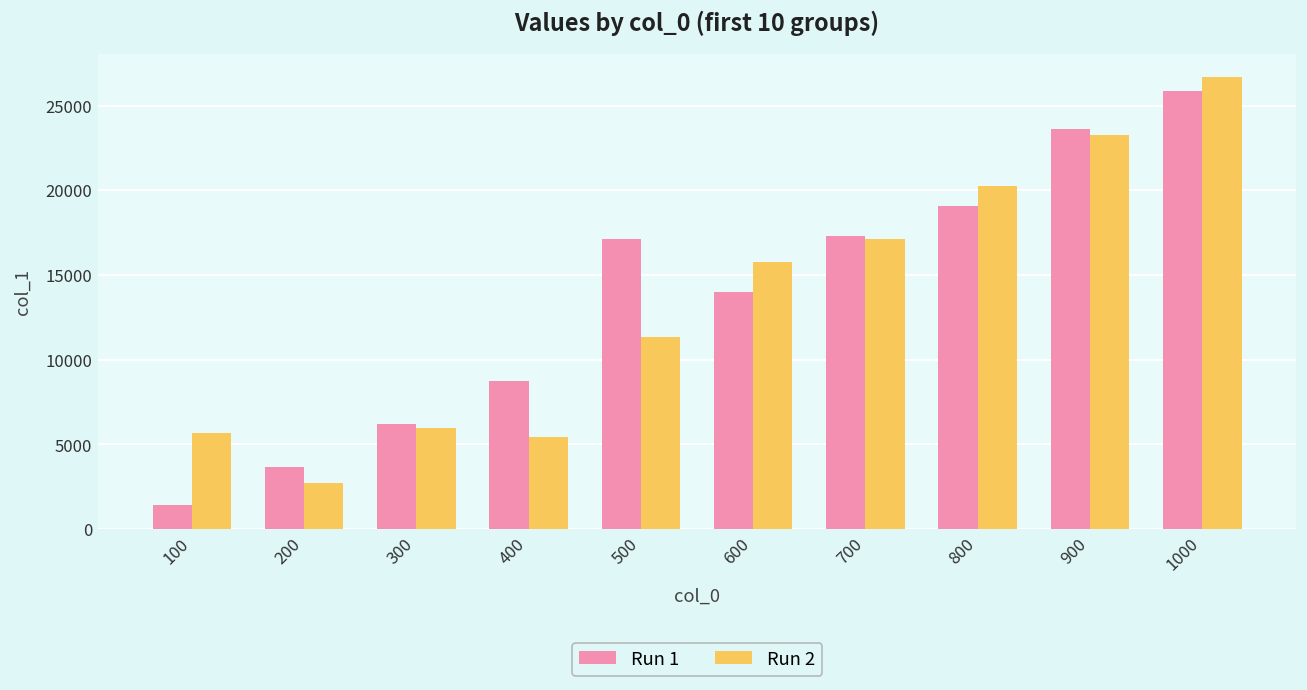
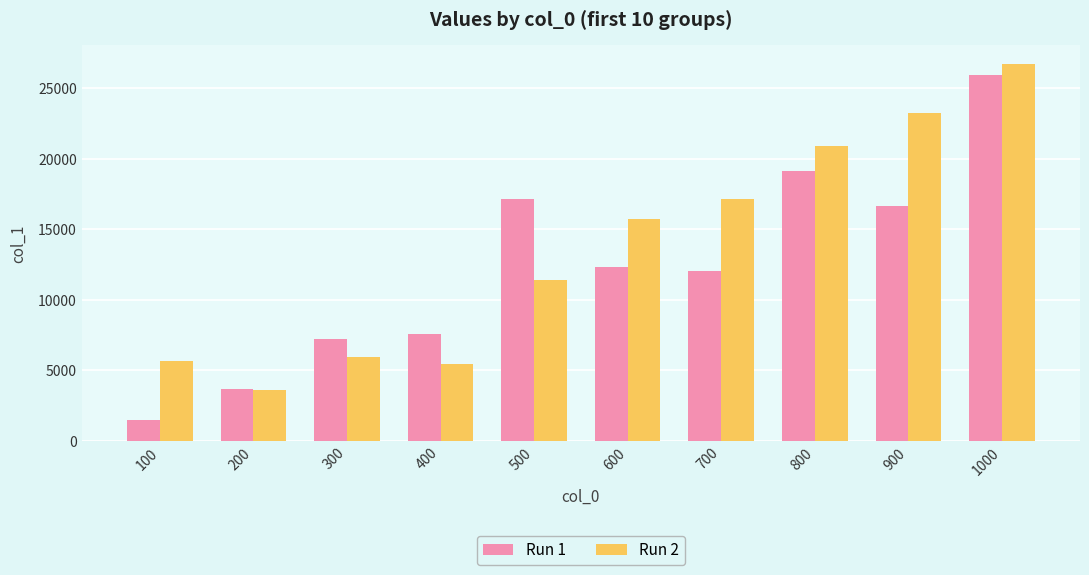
Run 2, 200: 2700 -> 3600
Run 1, 300: 6200 -> 7200
Run 1, 400: 8800 -> 7500
Run 1, 600: 14000 -> 12300
Run 1, 700: 17300 -> 12100
Run 2, 800: 20200 -> 20900
Run 1, 900: 23600 -> 16700
